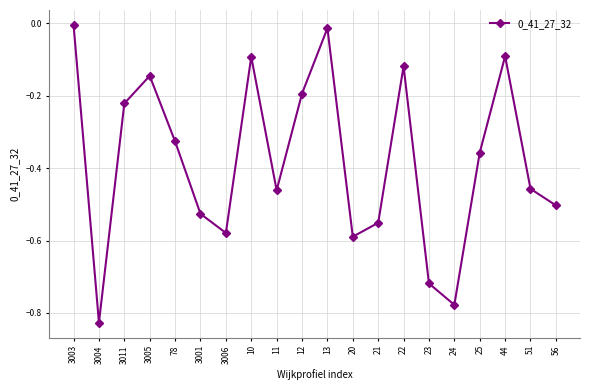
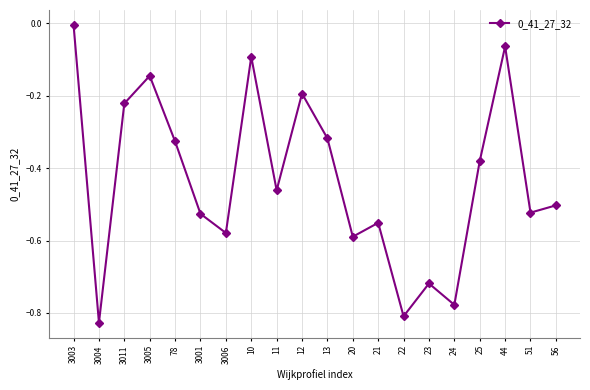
13: -0.01 -> -0.32
22: -0.12 -> -0.81
25: -0.36 -> -0.38
44: -0.09 -> -0.06
51: -0.46 -> -0.52
